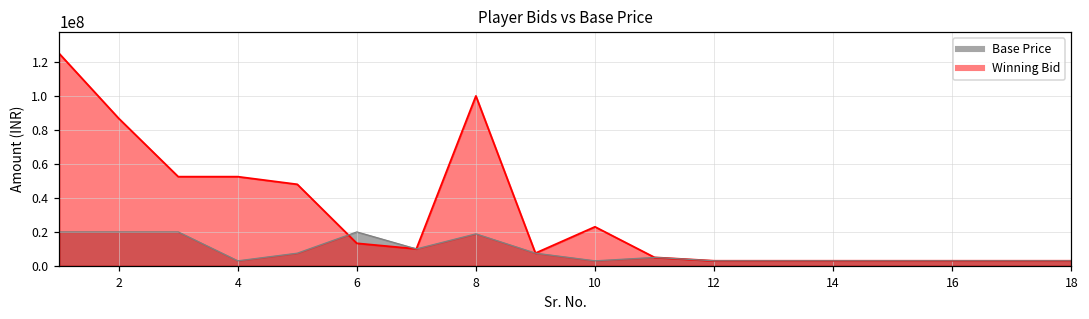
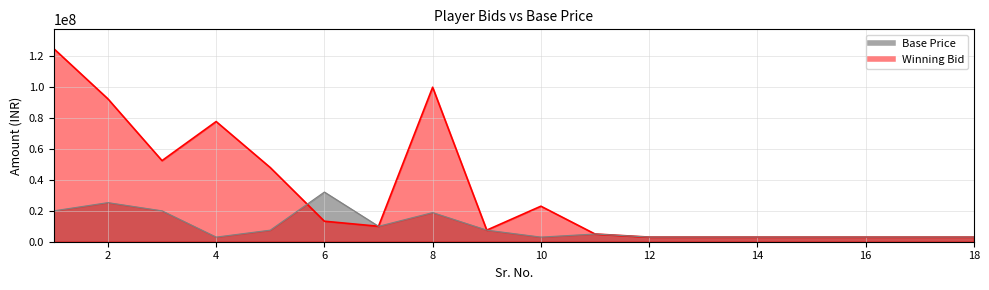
Base Price, 2: 20000000 -> 25000000
Winning Bid, 2: 87000000 -> 93000000
Winning Bid, 4: 53000000 -> 78000000
Base Price, 6: 20000000 -> 32000000
